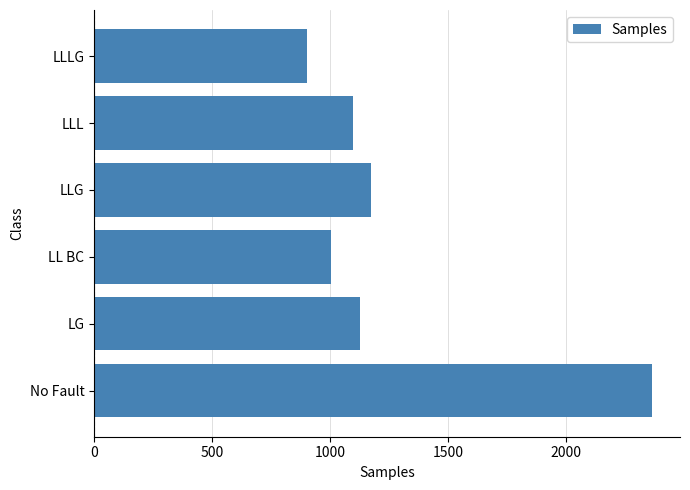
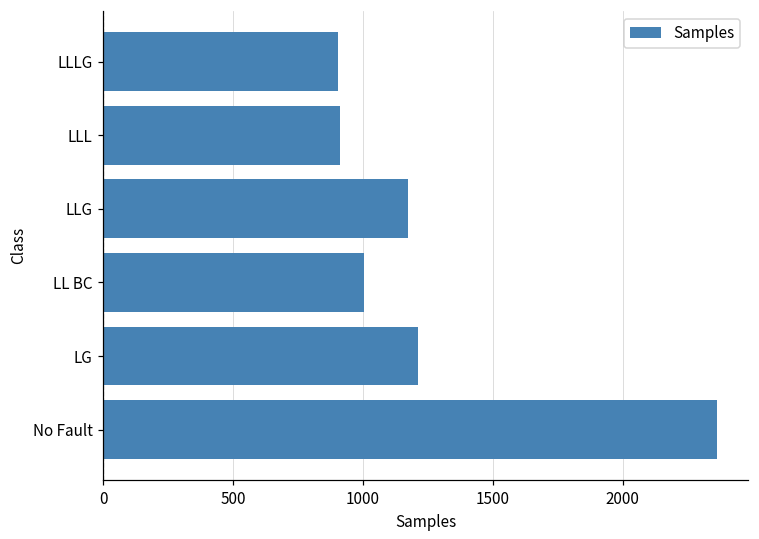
LLL: 1100 -> 910
LG: 1130 -> 1210
